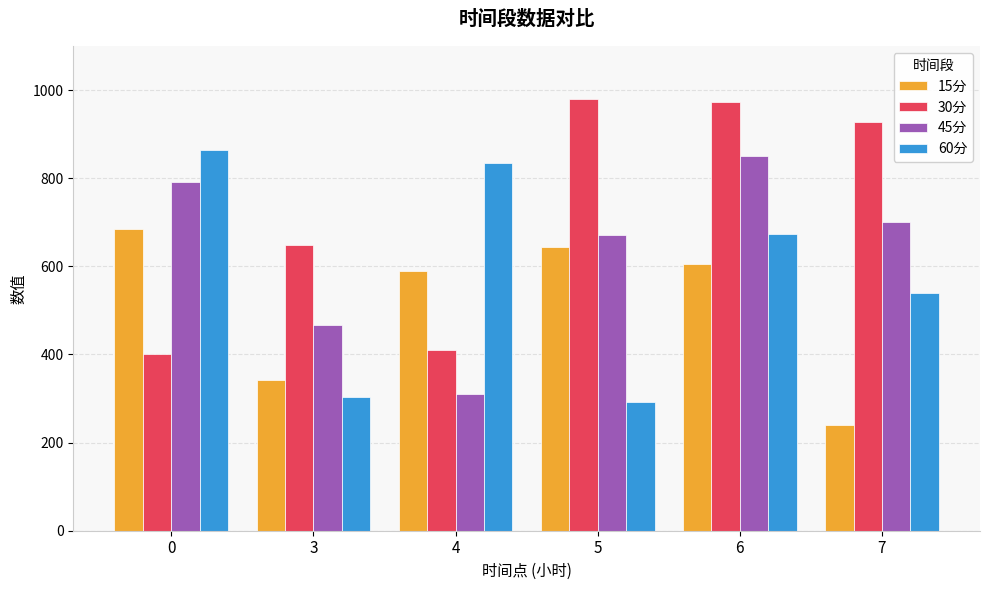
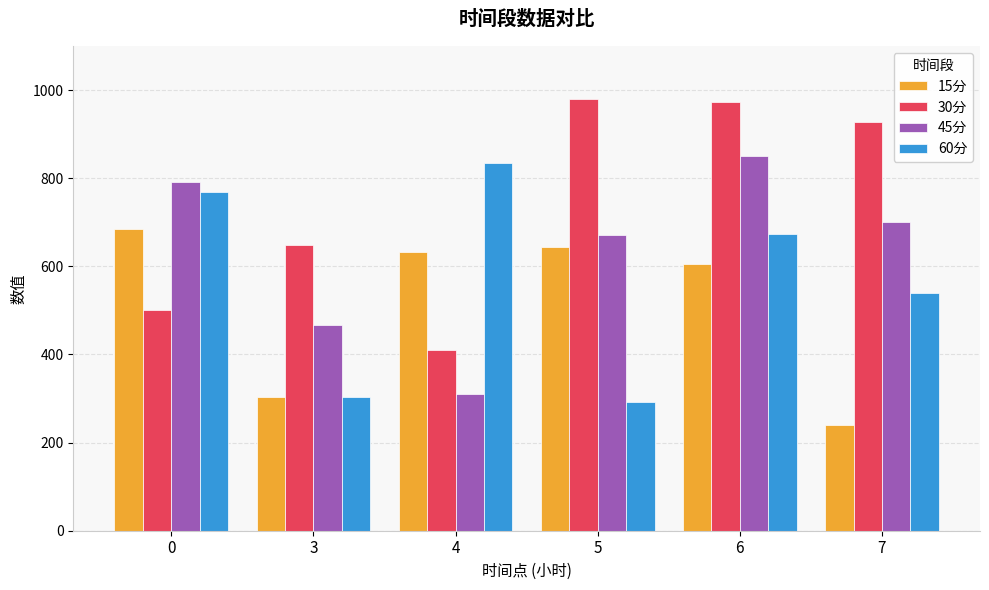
30分, 0: 400 -> 500
60分, 0: 860 -> 770
15分, 3: 340 -> 300
15分, 4: 590 -> 630
